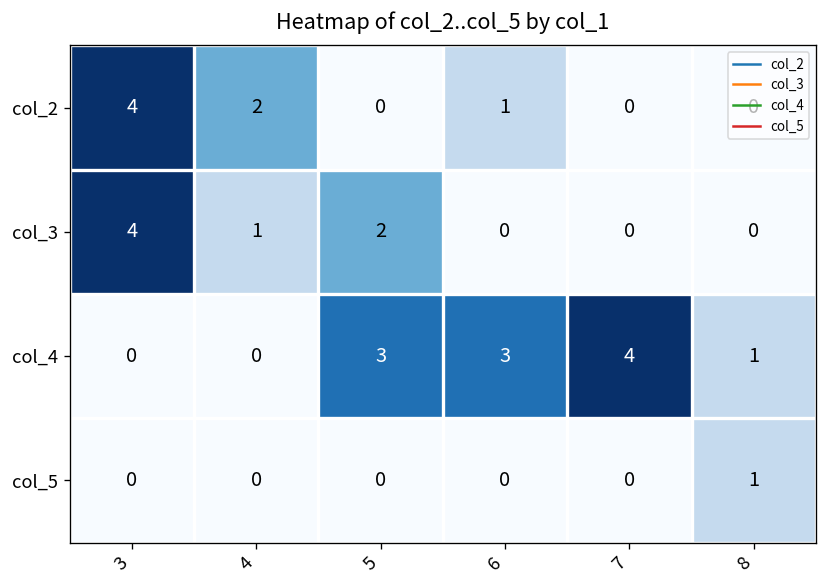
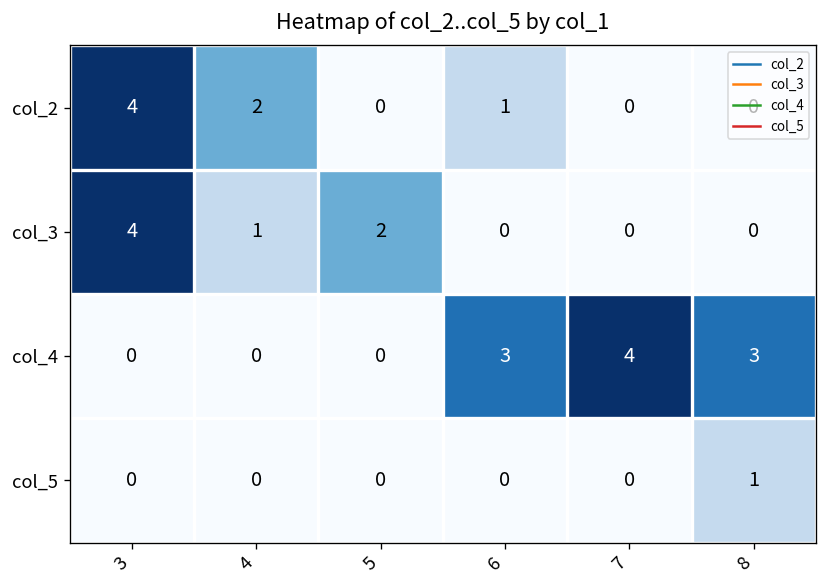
col_4, 5: 3 -> 0
col_4, 8: 1 -> 3
